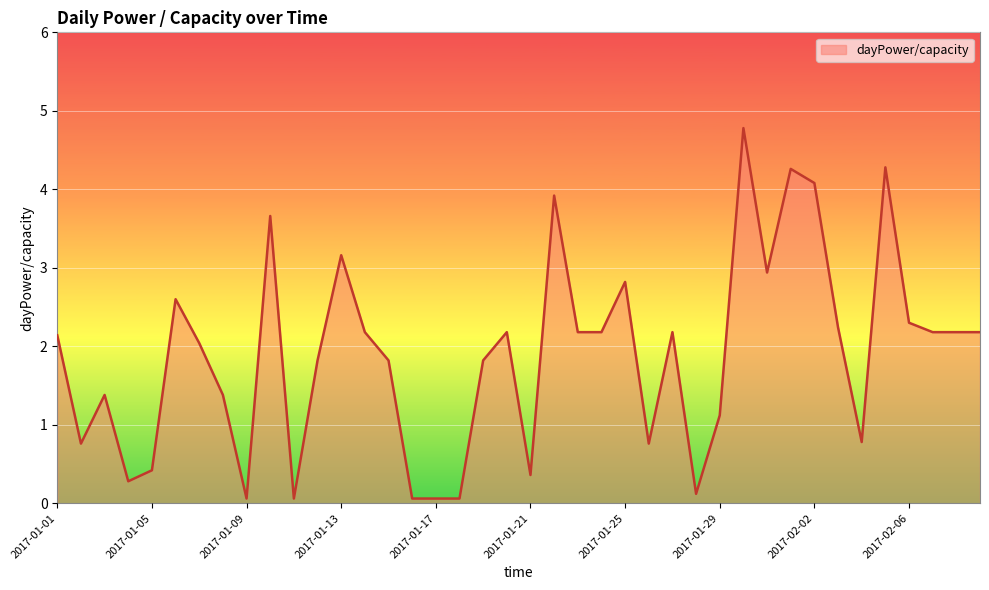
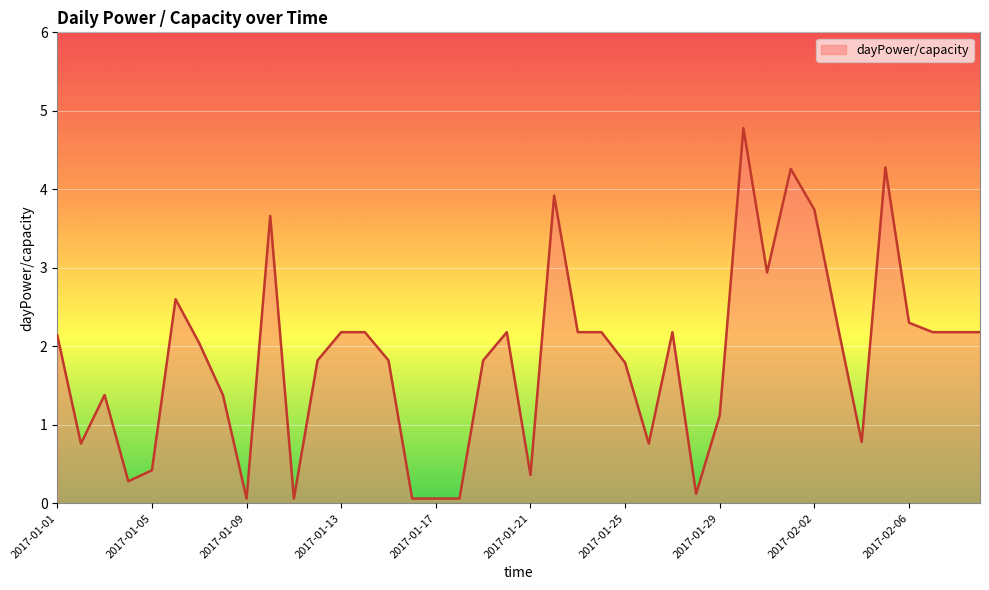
2017-01-13: 3.2 -> 2.2
2017-01-25: 2.8 -> 1.8
2017-02-02: 4.1 -> 3.7
